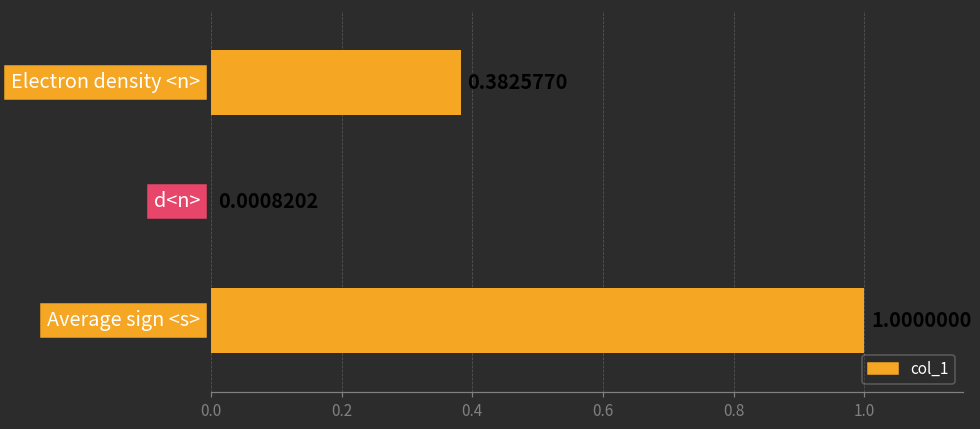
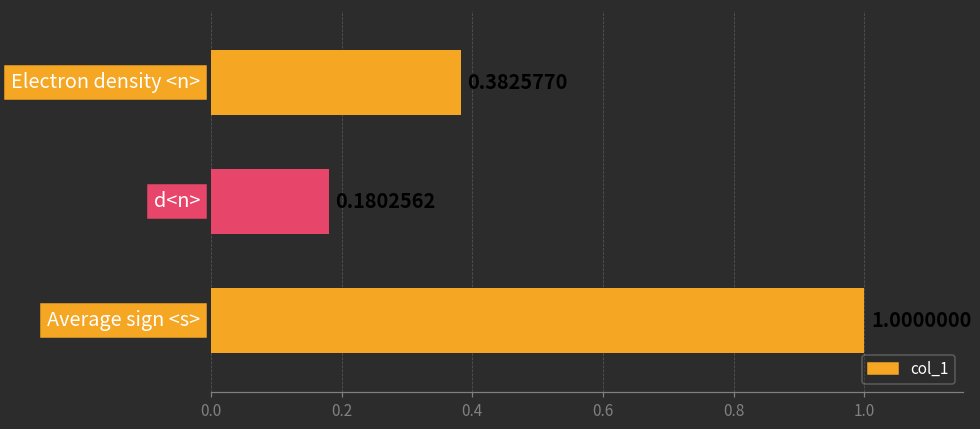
d<n>: 0.00 -> 0.18
